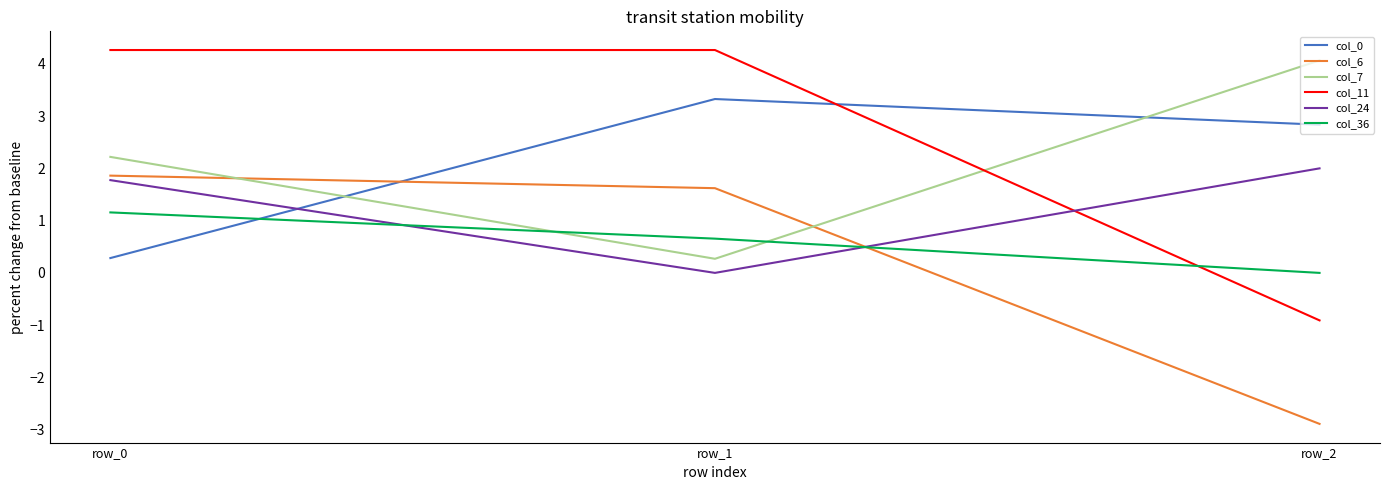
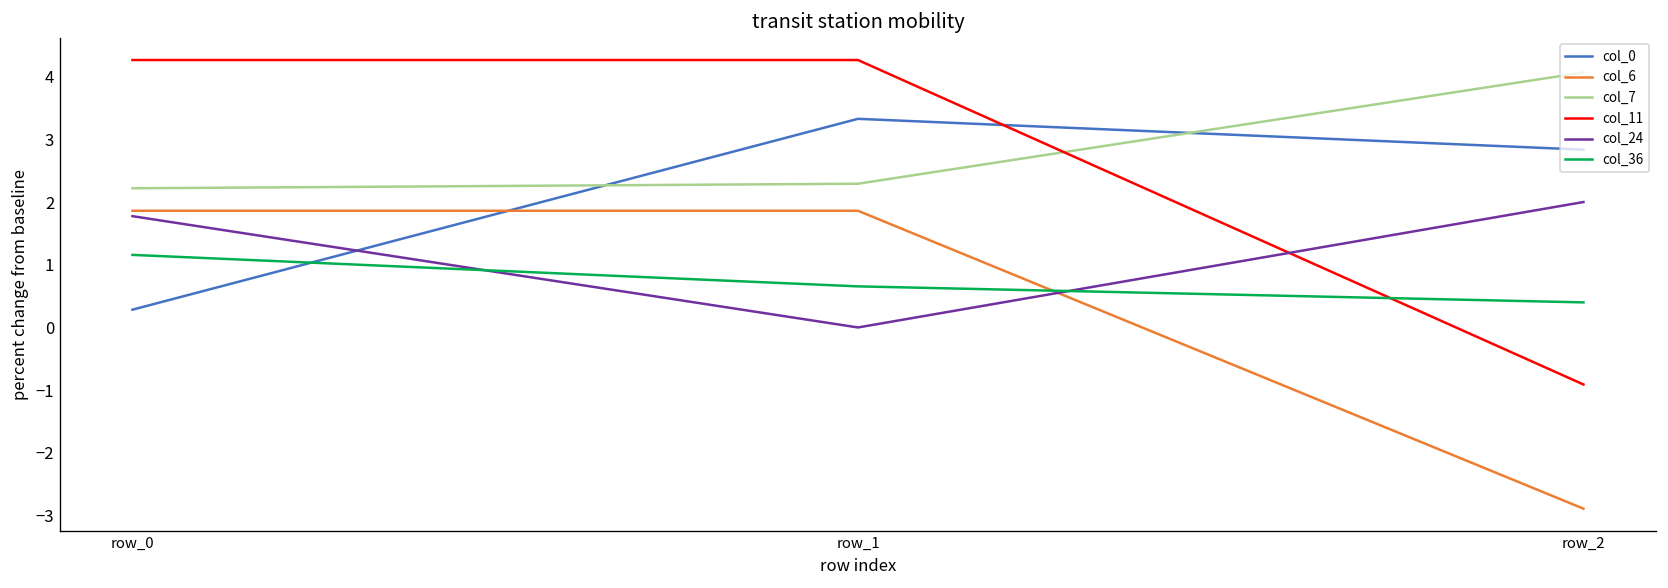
col_6, row_1: 1.6 -> 1.9
col_7, row_1: 0.3 -> 2.3
col_36, row_2: 0.0 -> 0.4
